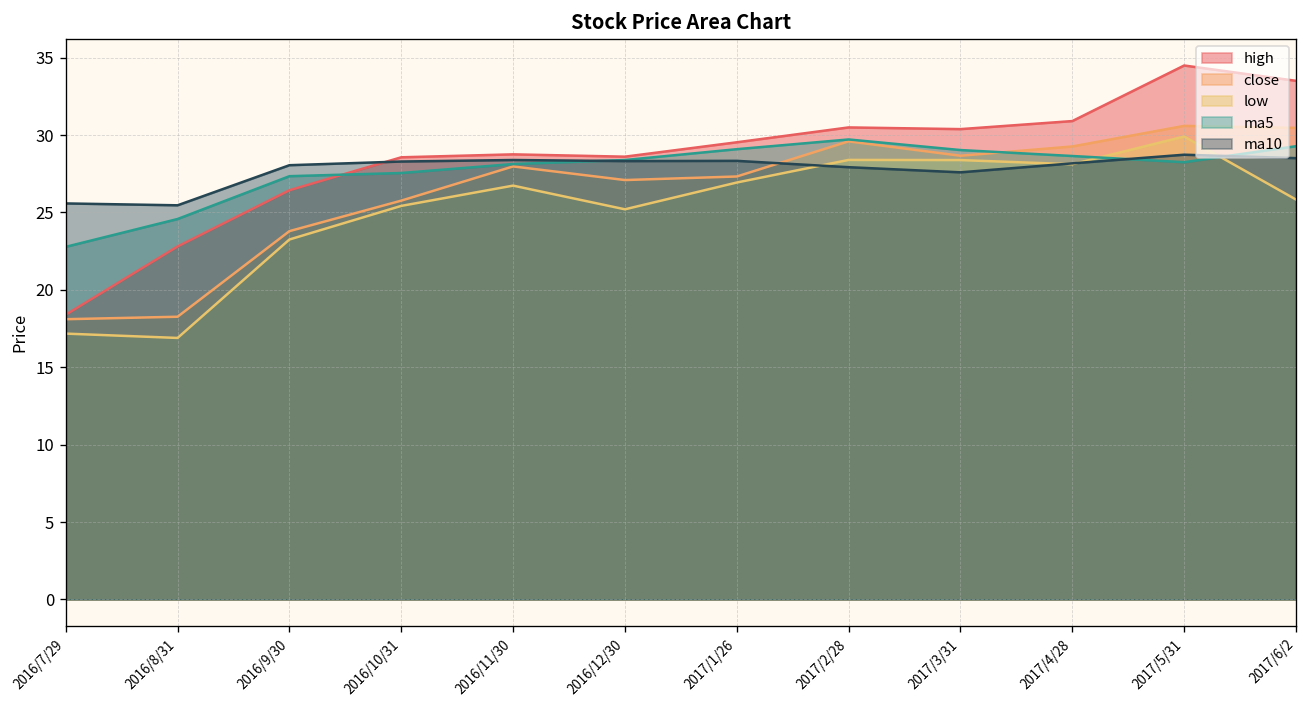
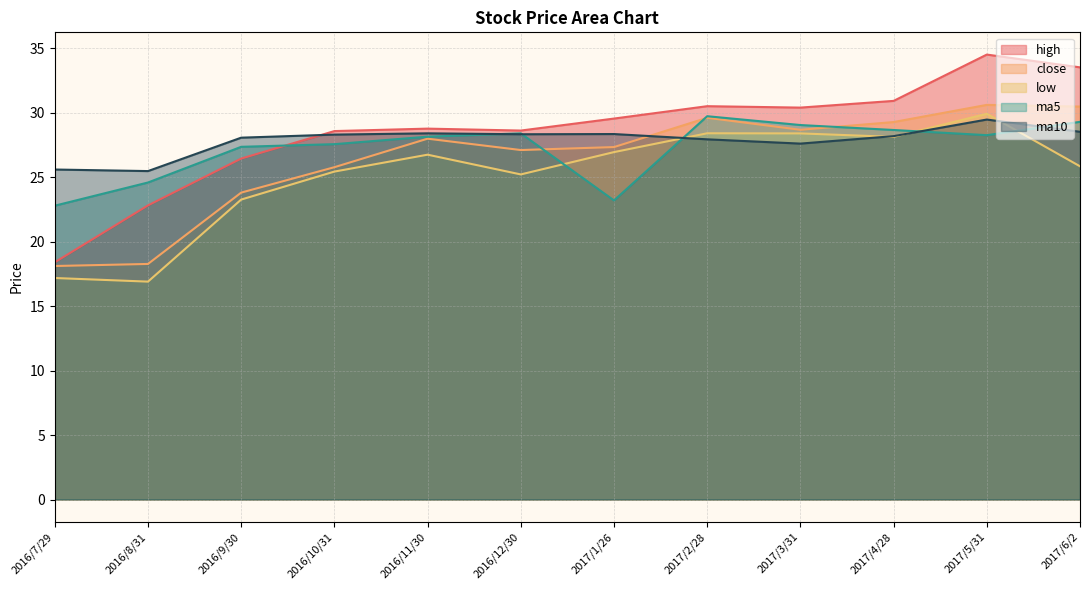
ma5, 2017/1/26: 29.1 -> 23.2
ma10, 2017/5/31: 28.7 -> 29.5
